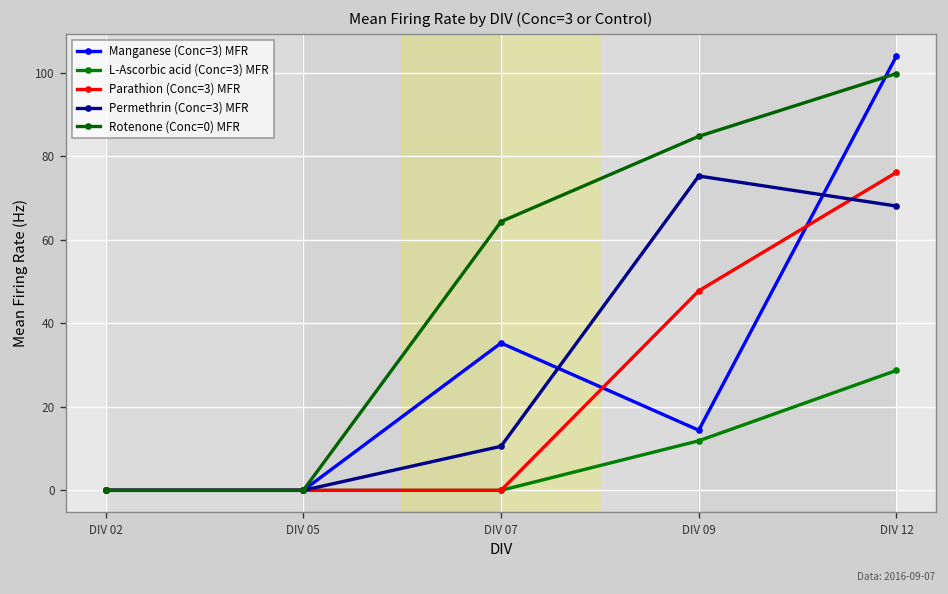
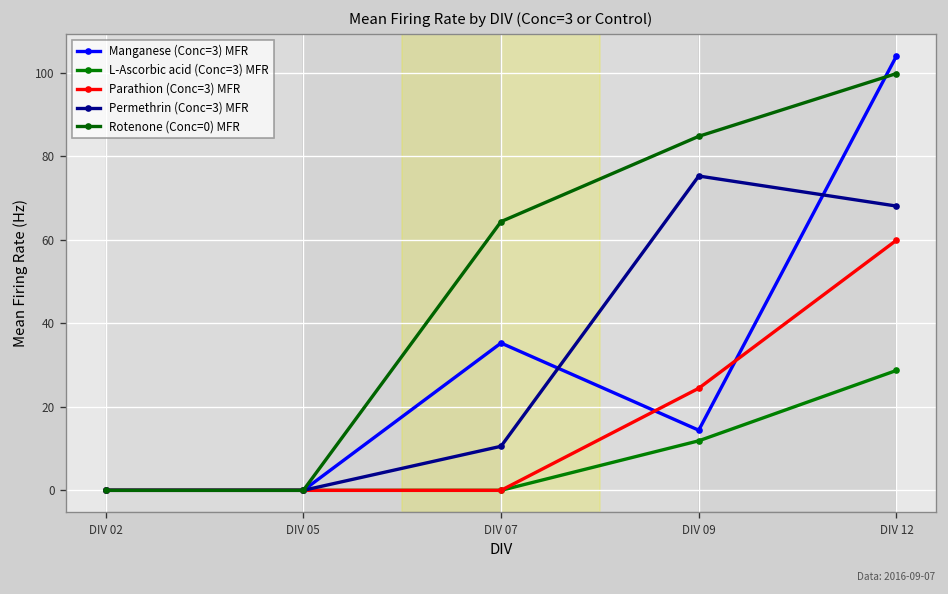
Parathion (Conc=3) MFR, DIV 09: 48 -> 24
Parathion (Conc=3) MFR, DIV 12: 76 -> 60
